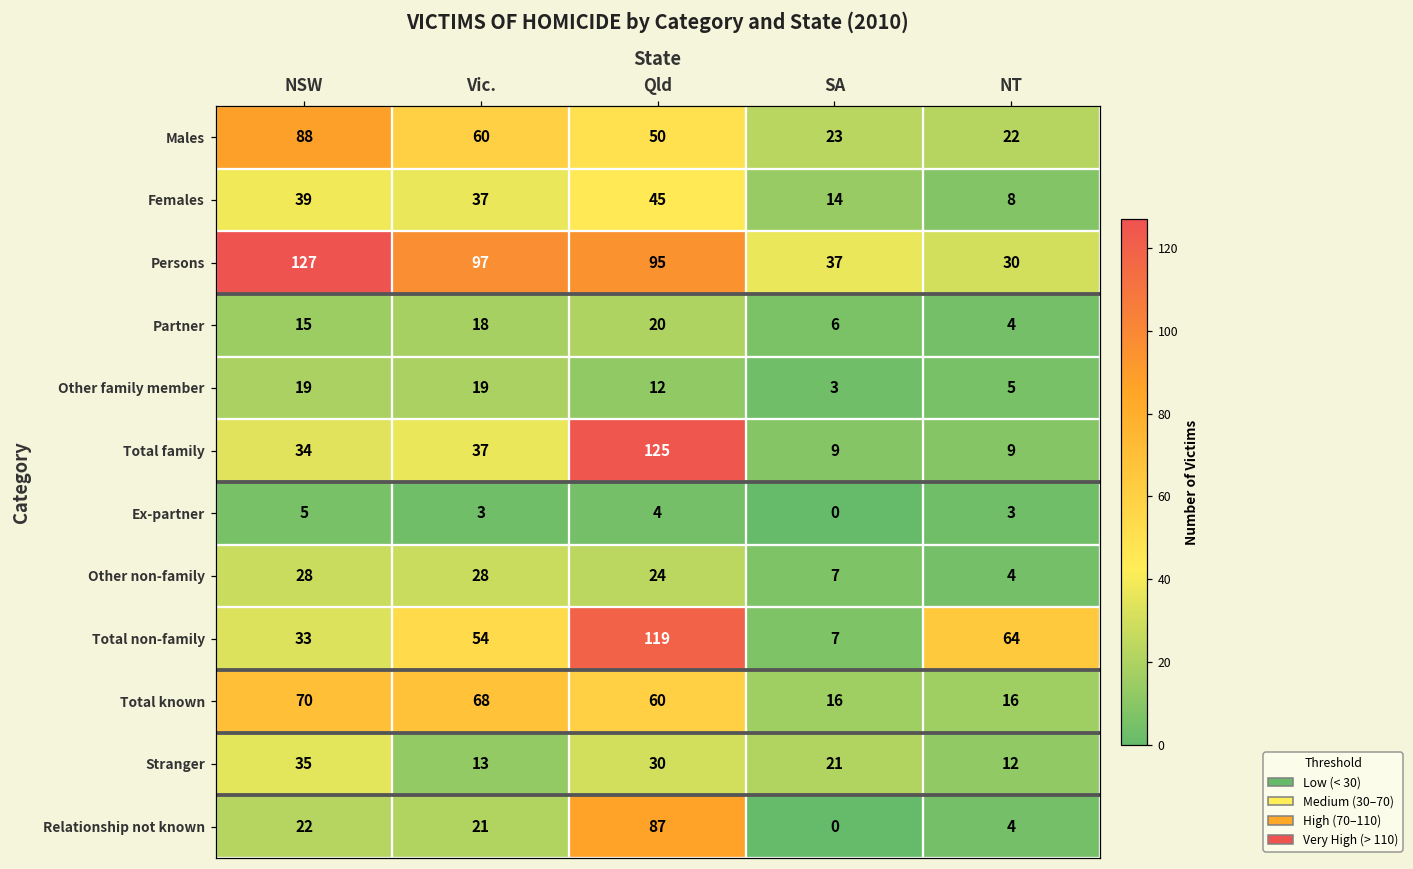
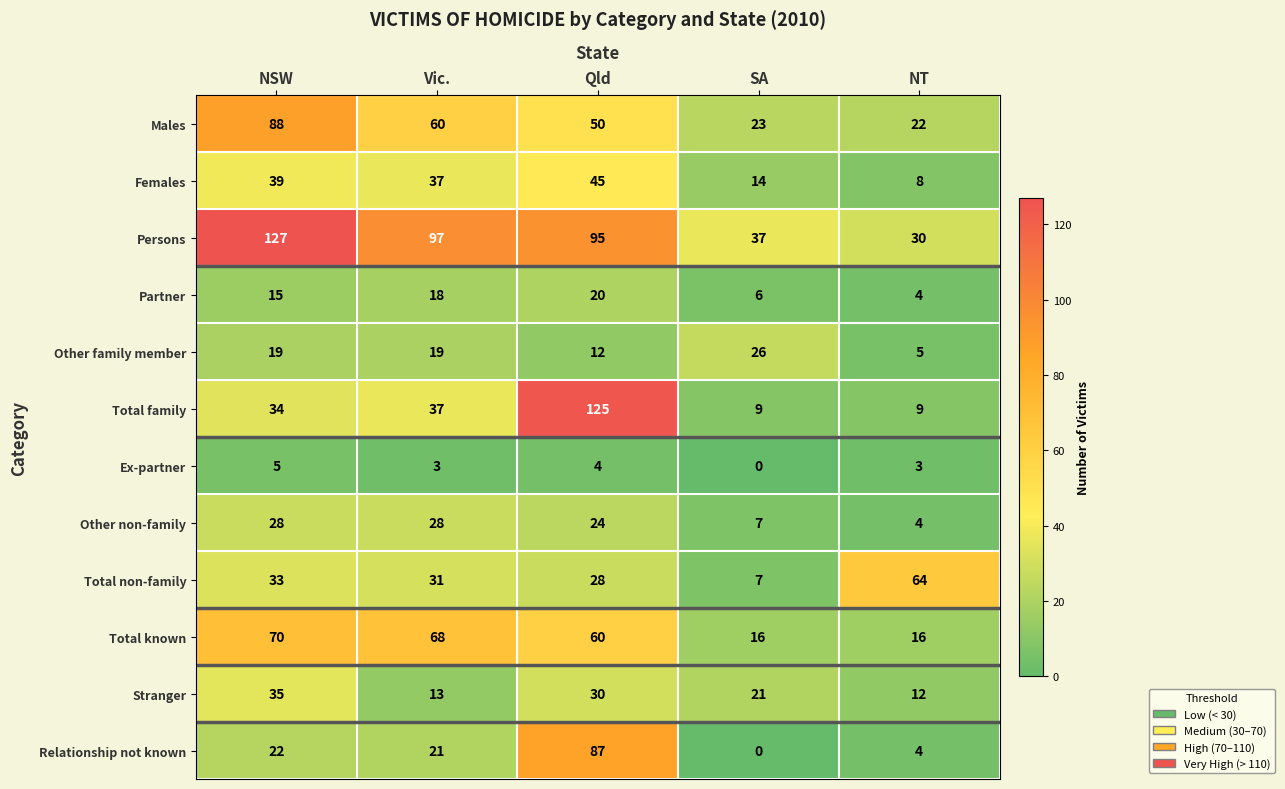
Other family member, SA: 3 -> 26
Total non-family, Vic.: 54 -> 31
Total non-family, Qld: 119 -> 28
